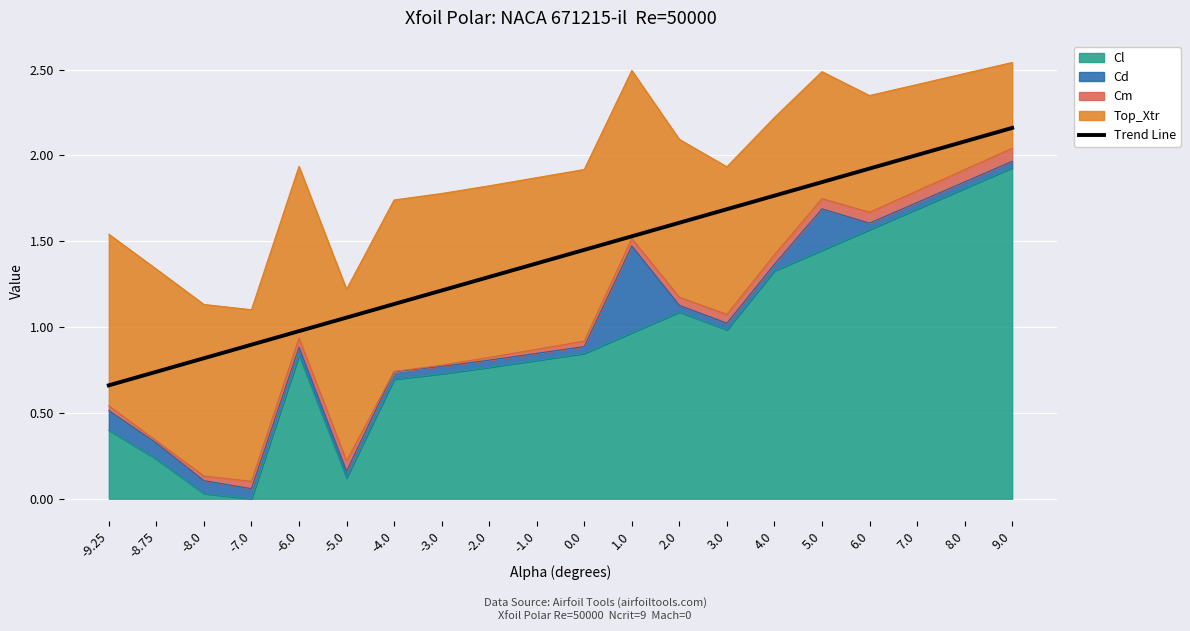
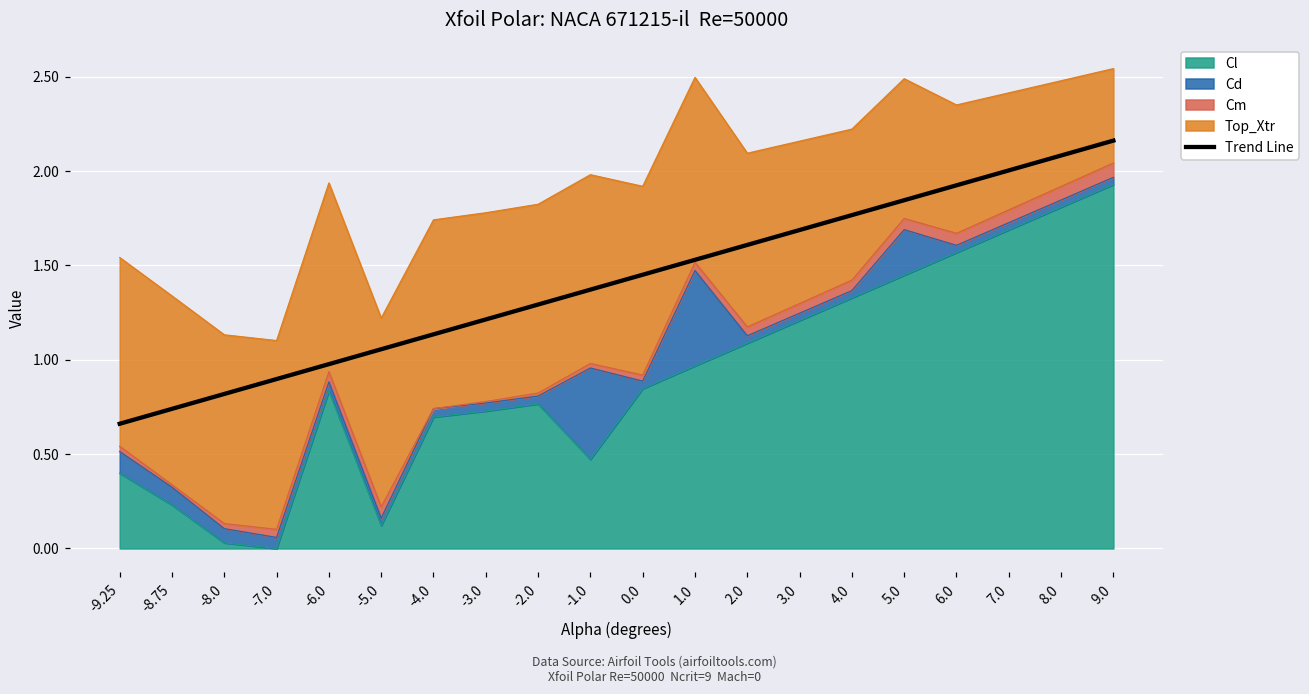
Cl, -1.0: 0.81 -> 0.47
Cd, -1.0: 0.04 -> 0.48
Cl, 3.0: 0.98 -> 1.21
